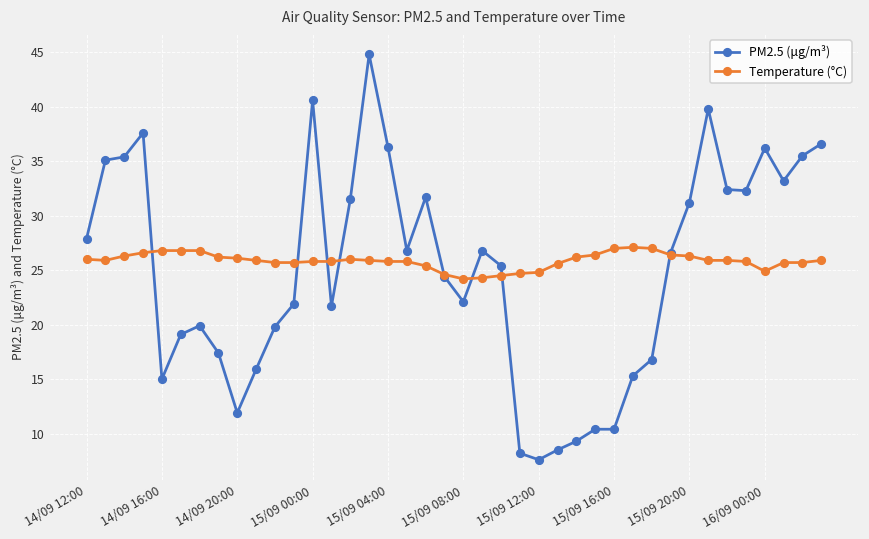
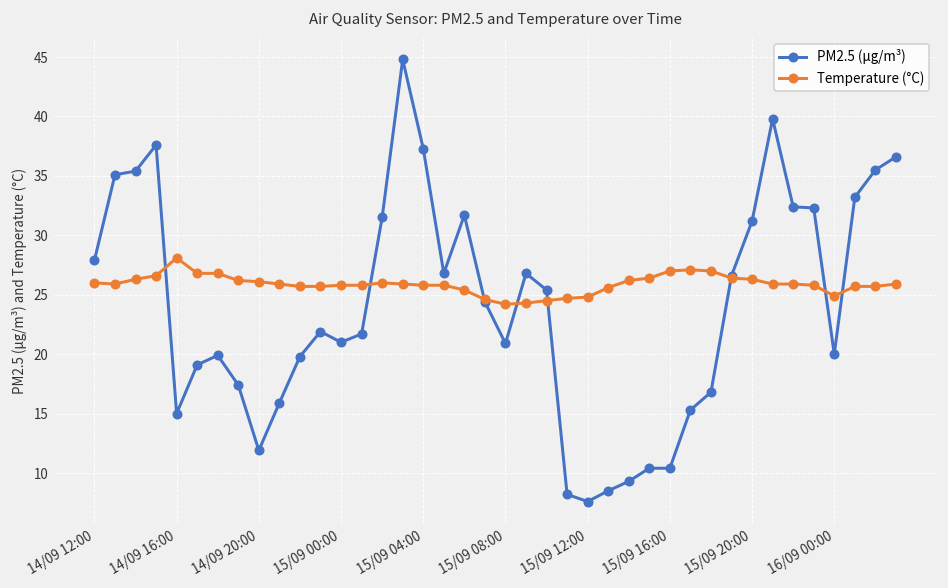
Temperature (°C), 14/09 16:00: 27 -> 28
PM2.5 (μg/m³), 15/09 00:00: 41 -> 21
PM2.5 (μg/m³), 15/09 04:00: 36 -> 37
PM2.5 (μg/m³), 15/09 08:00: 22 -> 21
PM2.5 (μg/m³), 16/09 00:00: 36 -> 20
